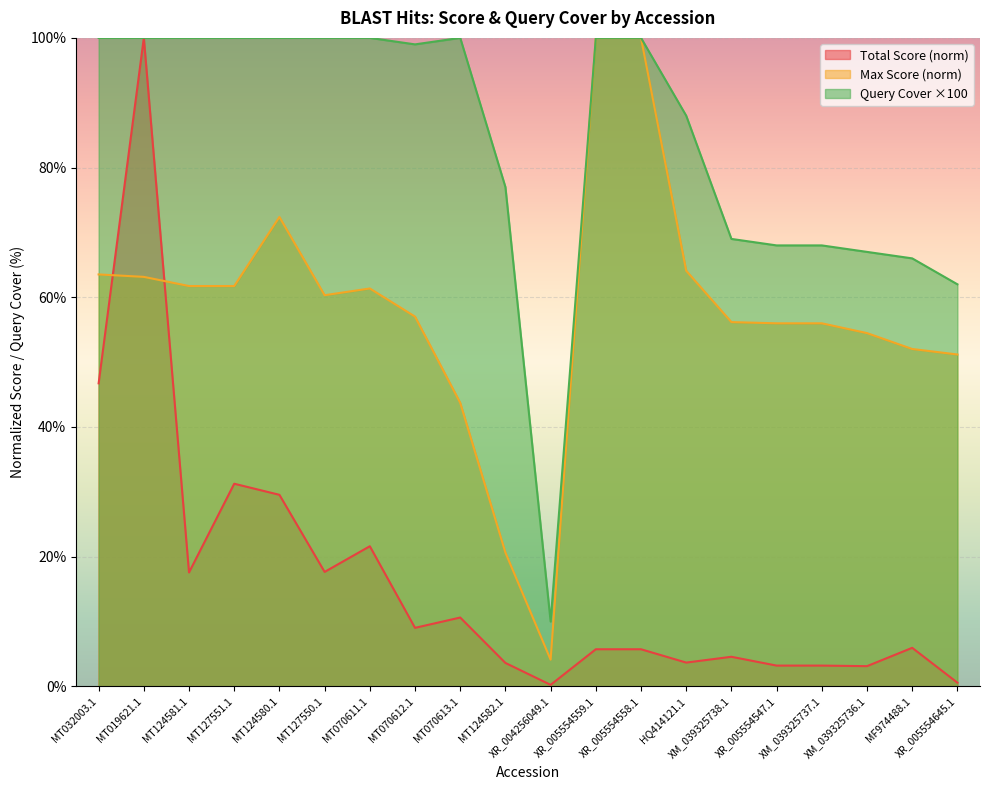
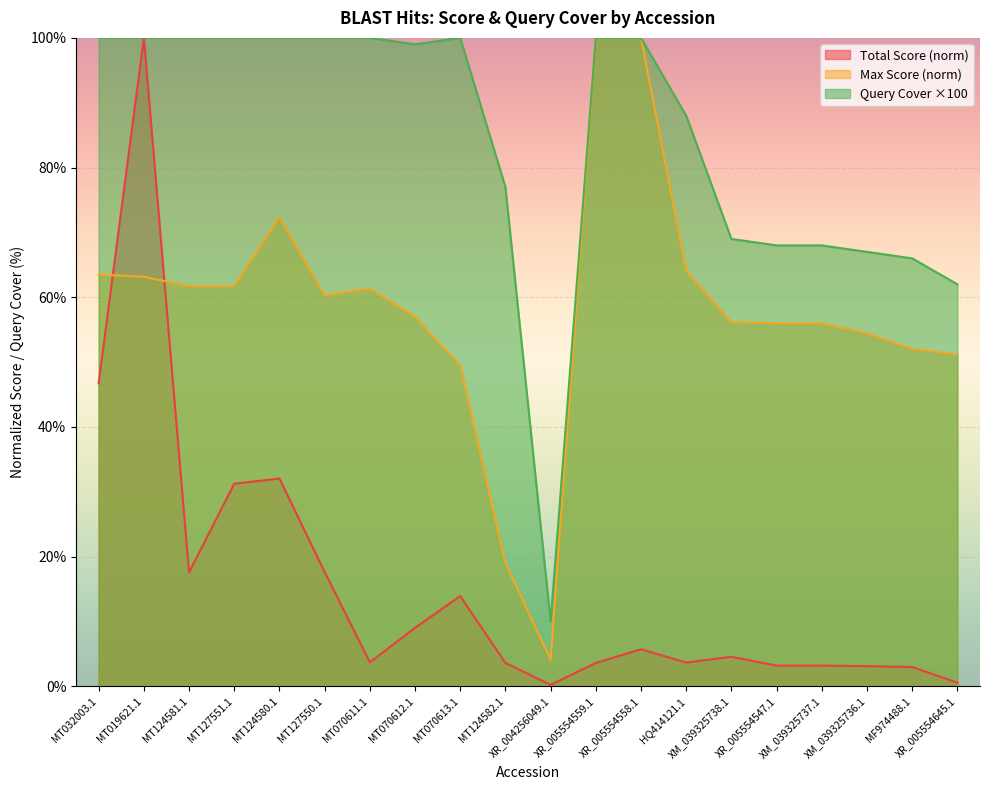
Total Score (norm), MT124580.1: 30% -> 32%
Total Score (norm), MT070611.1: 22% -> 4%
Total Score (norm), MT070613.1: 11% -> 14%
Max Score (norm), MT070613.1: 44% -> 49%
Max Score (norm), MT124582.1: 21% -> 19%
Total Score (norm), XR_005554559.1: 6% -> 4%
Total Score (norm), MF974488.1: 6% -> 3%
